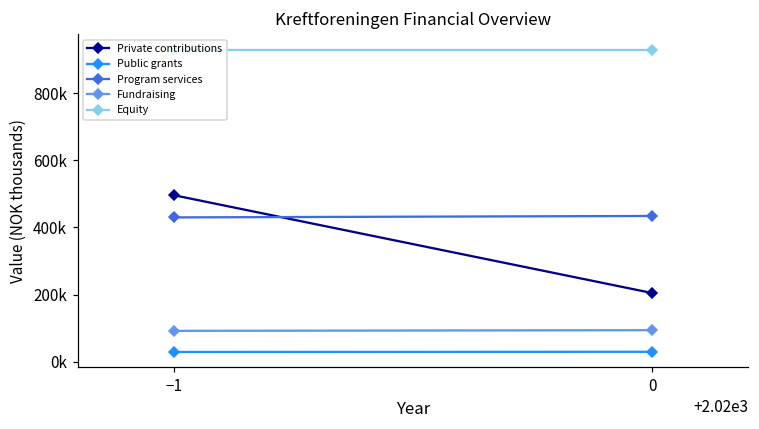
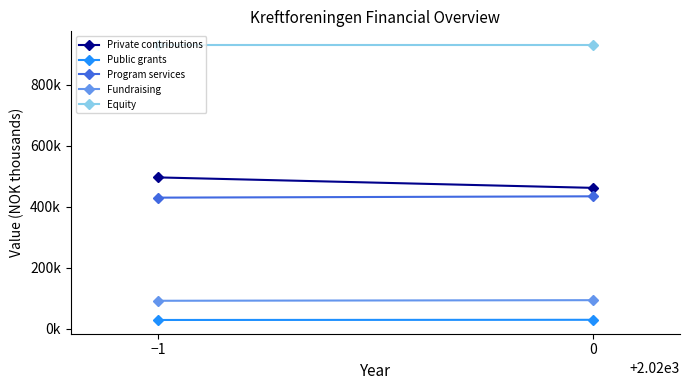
Private contributions, 0: 200000 -> 460000
